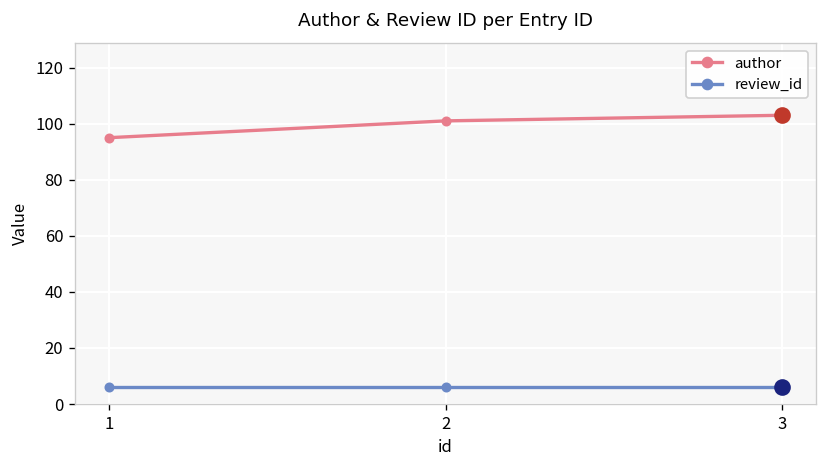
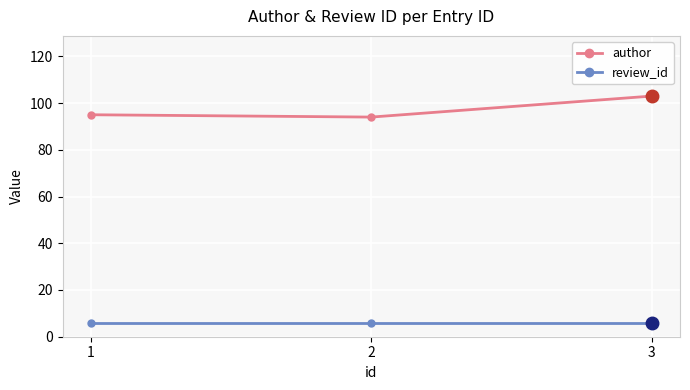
author, 2: 101 -> 94
